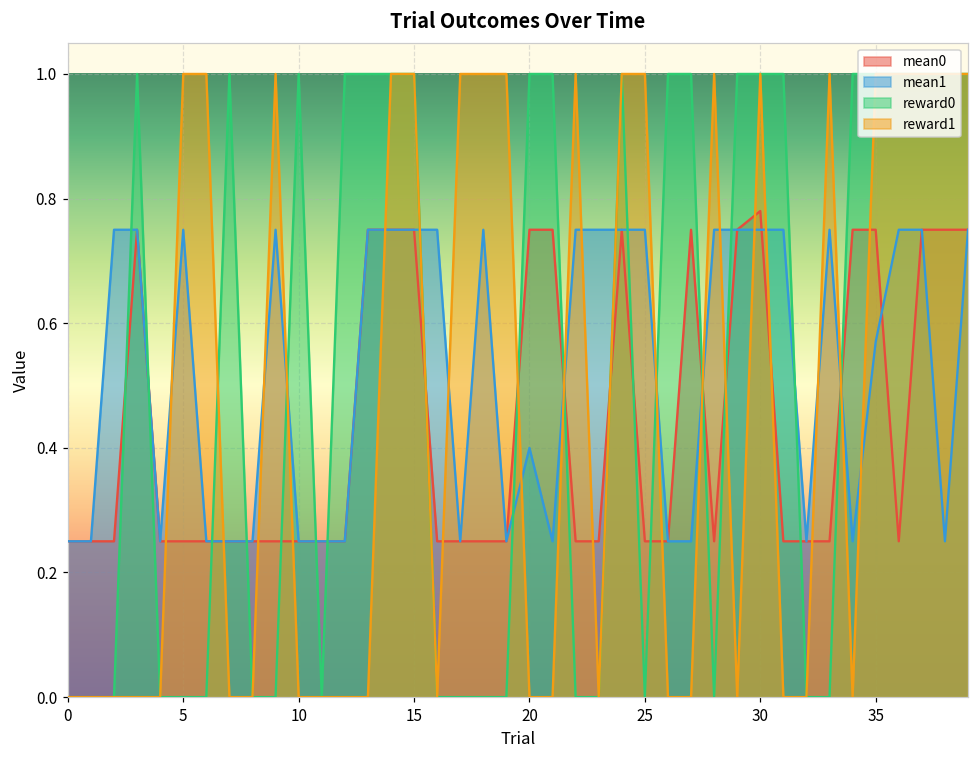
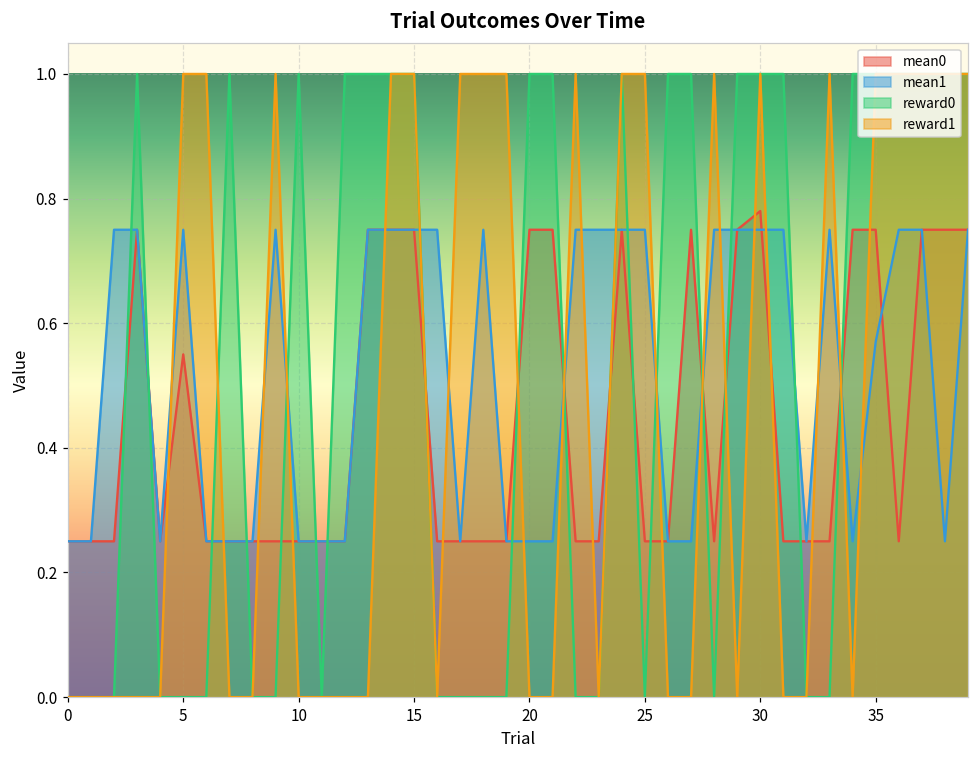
mean0, 5: 0.25 -> 0.55
mean1, 20: 0.40 -> 0.25
